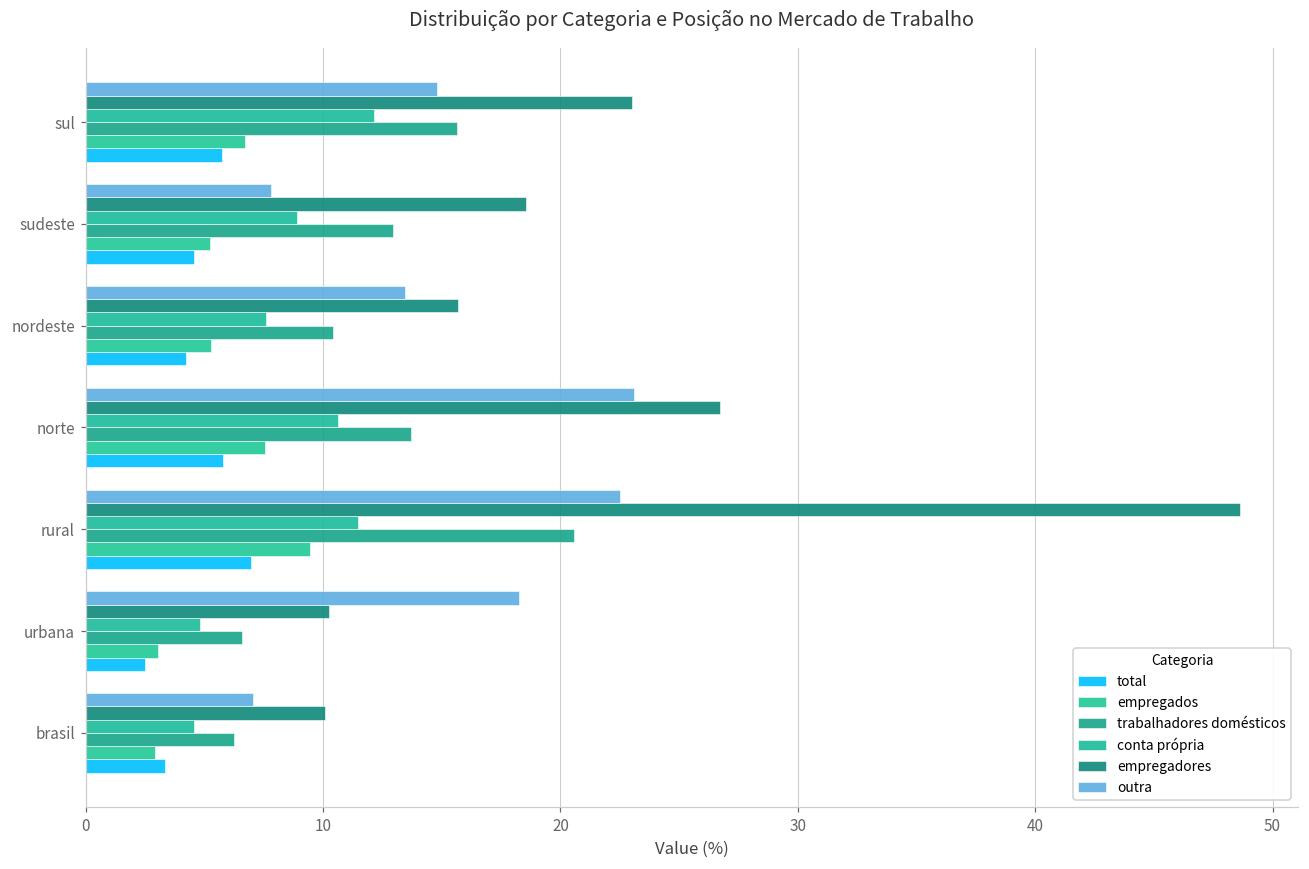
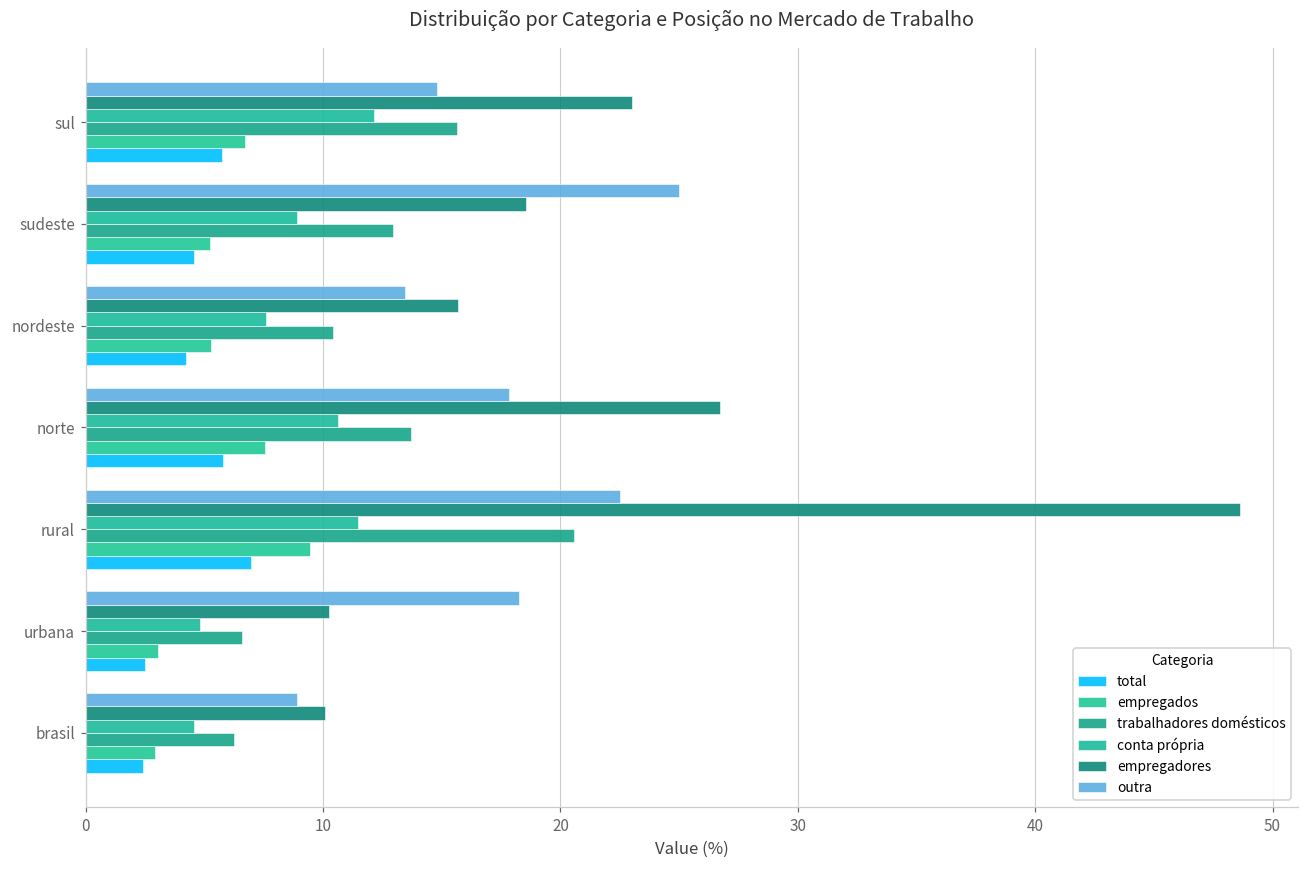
outra, sudeste: 7.8 -> 25.0
outra, norte: 23.1 -> 17.8
outra, brasil: 7.0 -> 8.9
total, brasil: 3.3 -> 2.4
